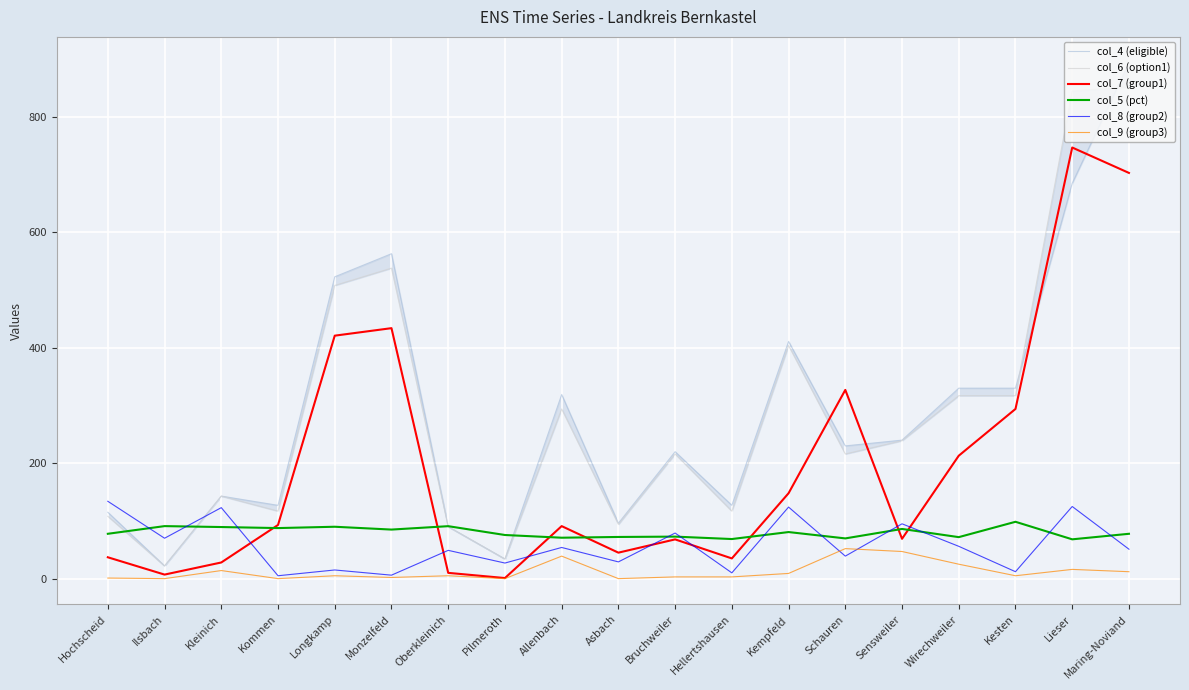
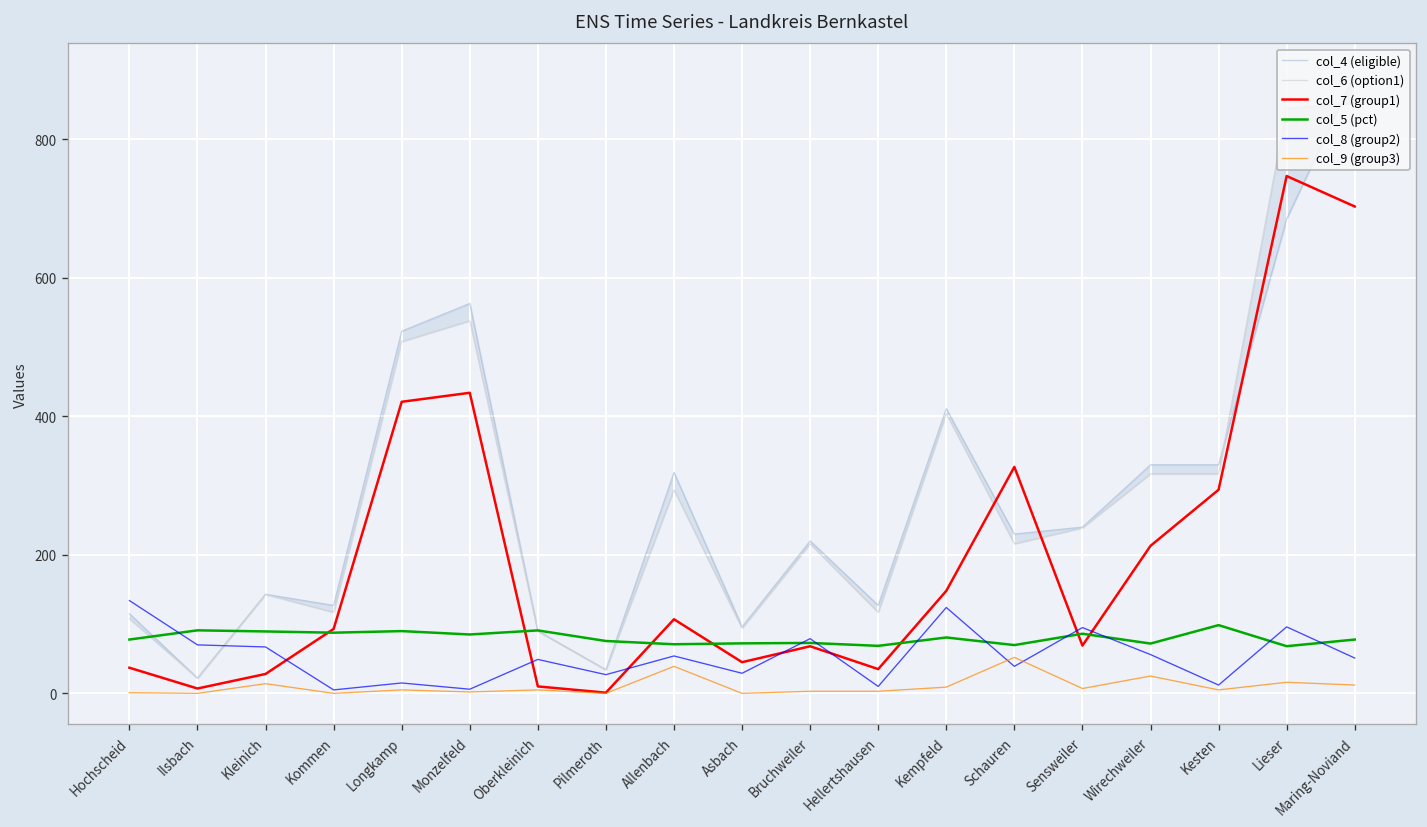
col_8 (group2), Kleinich: 120 -> 70
col_7 (group1), Allenbach: 90 -> 110
col_9 (group3), Sensweiler: 50 -> 10
col_8 (group2), Lieser: 130 -> 100
